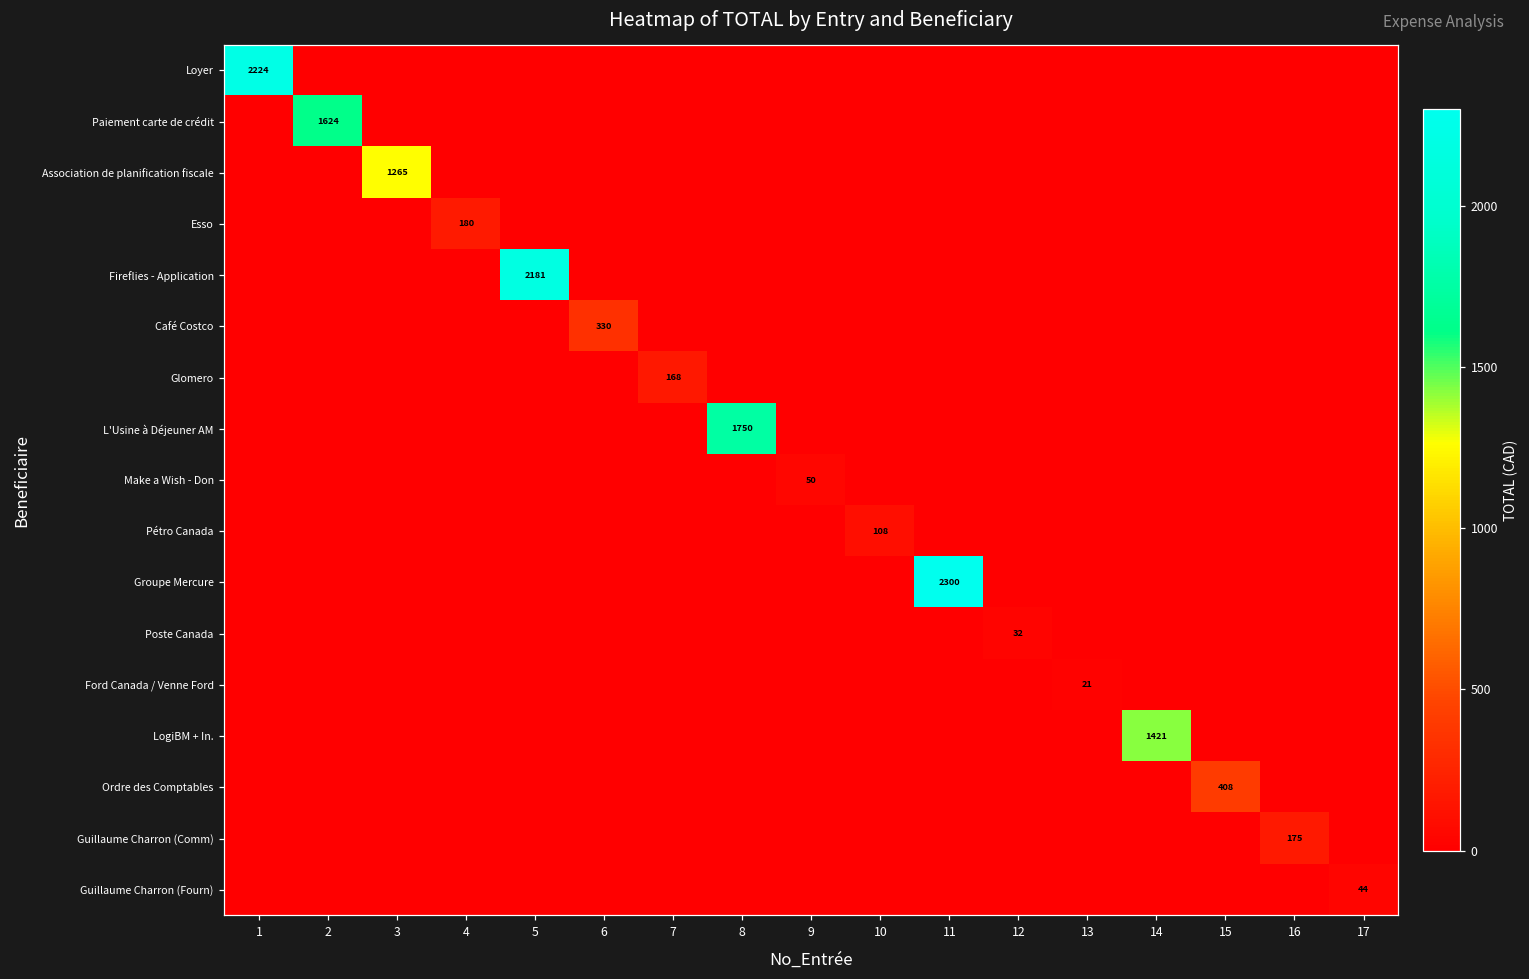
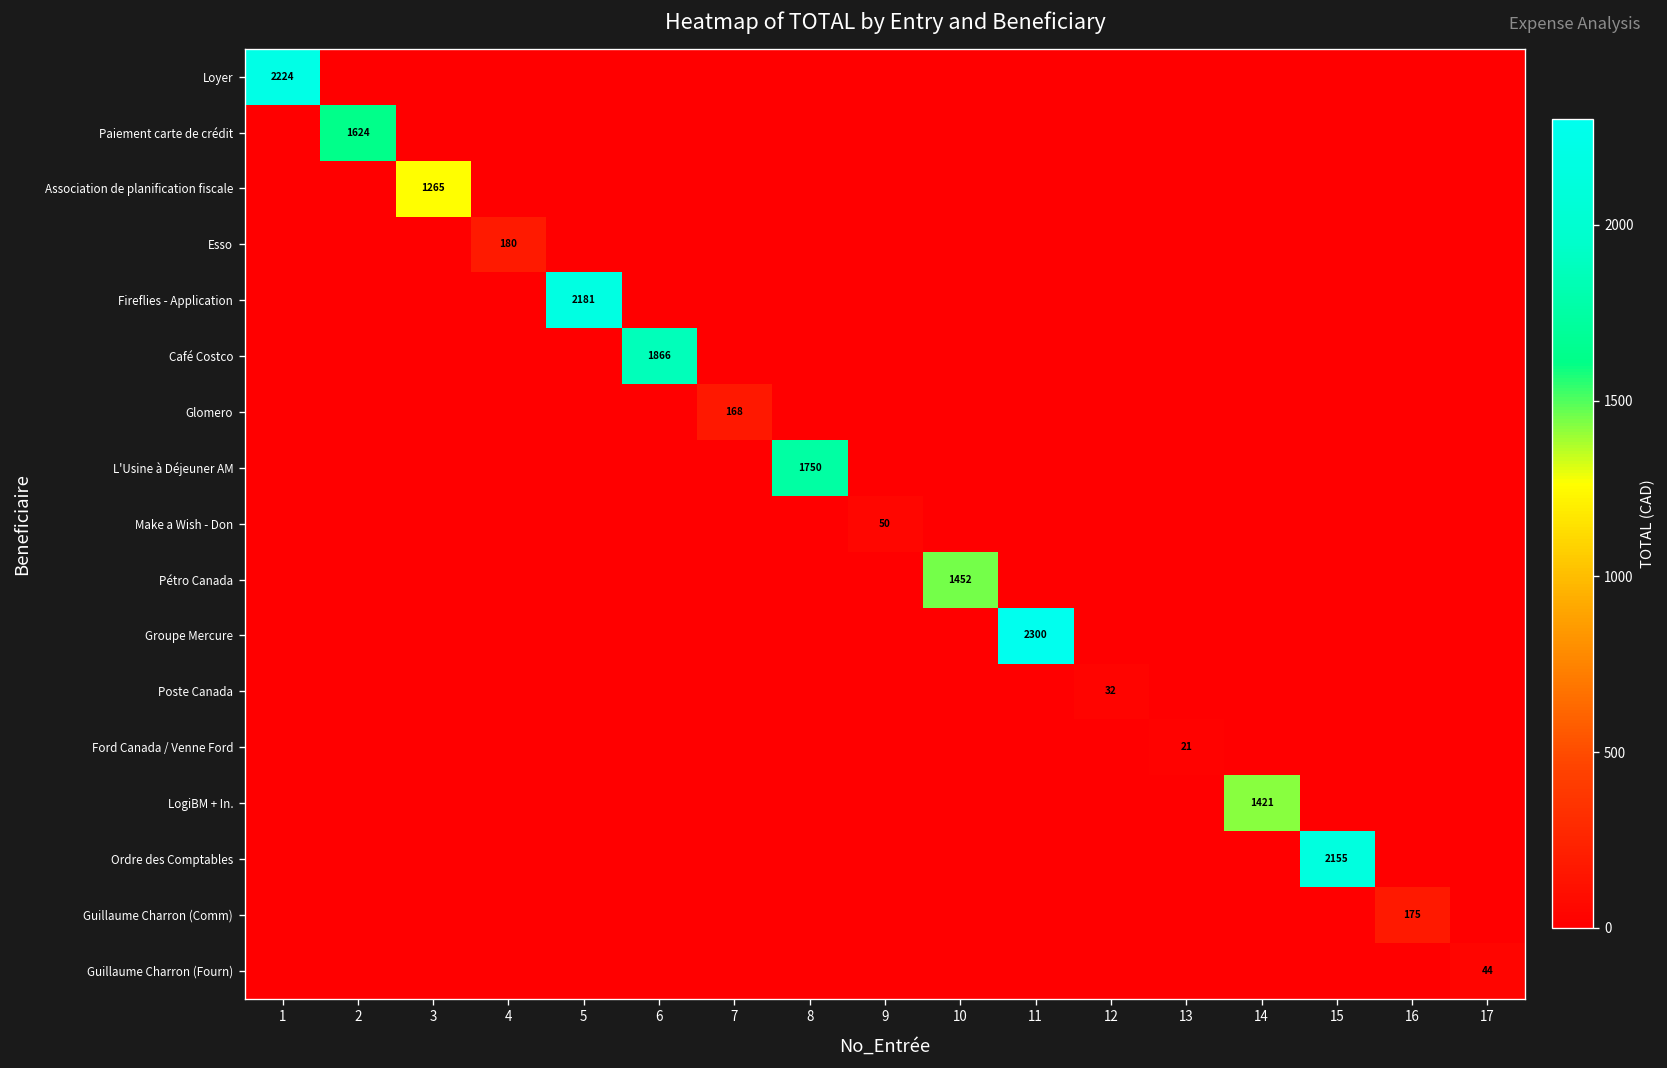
Café Costco, 6: 330 -> 1866
Pétro Canada, 10: 108 -> 1452
Ordre des Comptables, 15: 408 -> 2155
